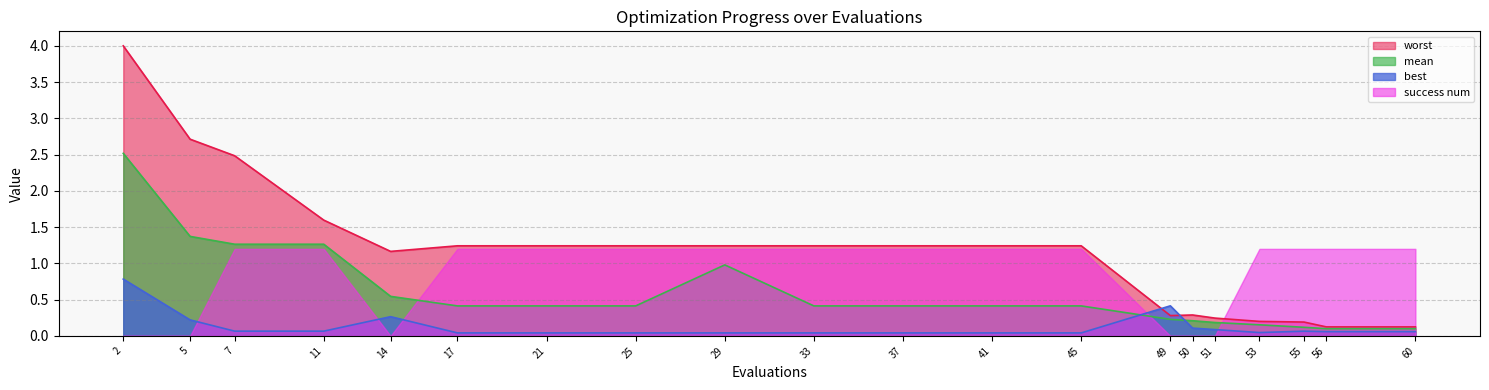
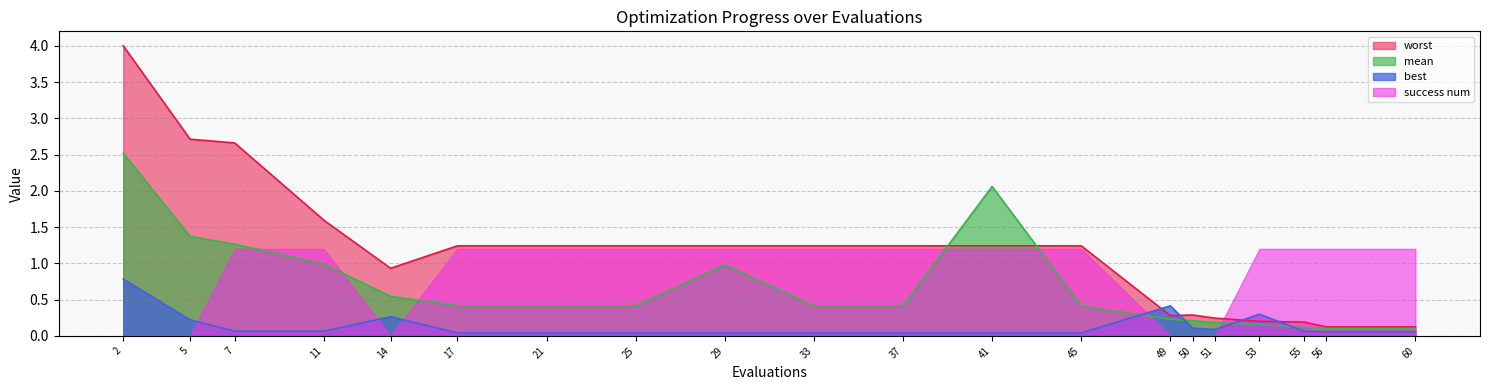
worst, 7: 2.5 -> 2.7
mean, 11: 1.3 -> 1.0
worst, 14: 1.2 -> 0.9
mean, 41: 0.4 -> 2.1
best, 53: 0.0 -> 0.3
